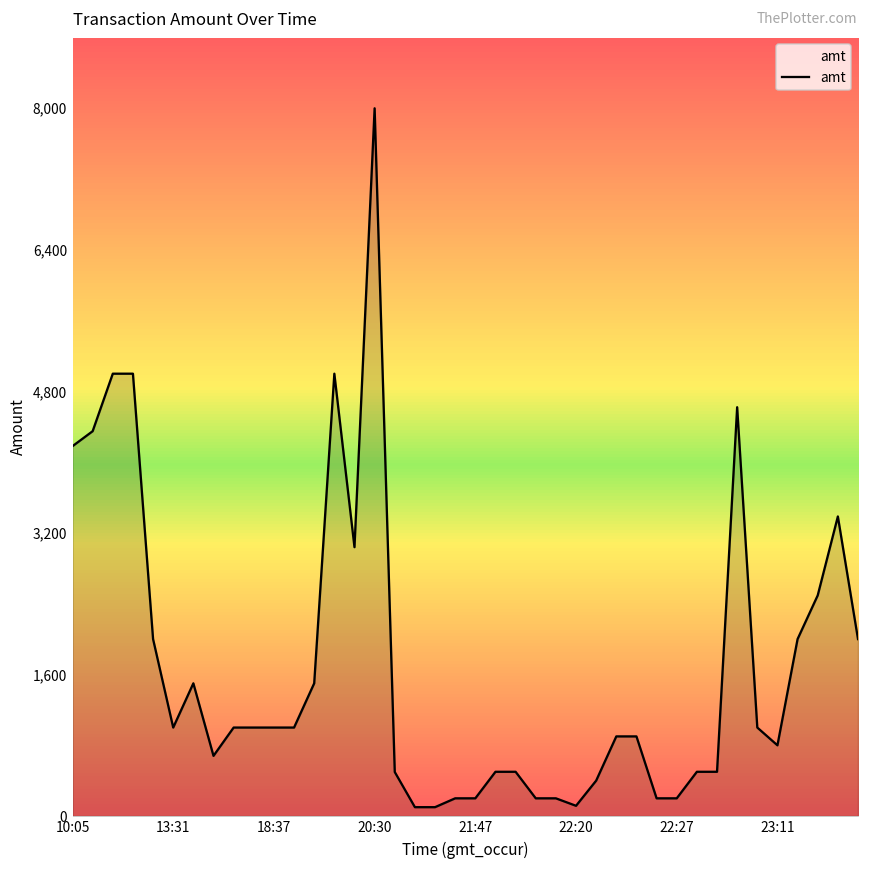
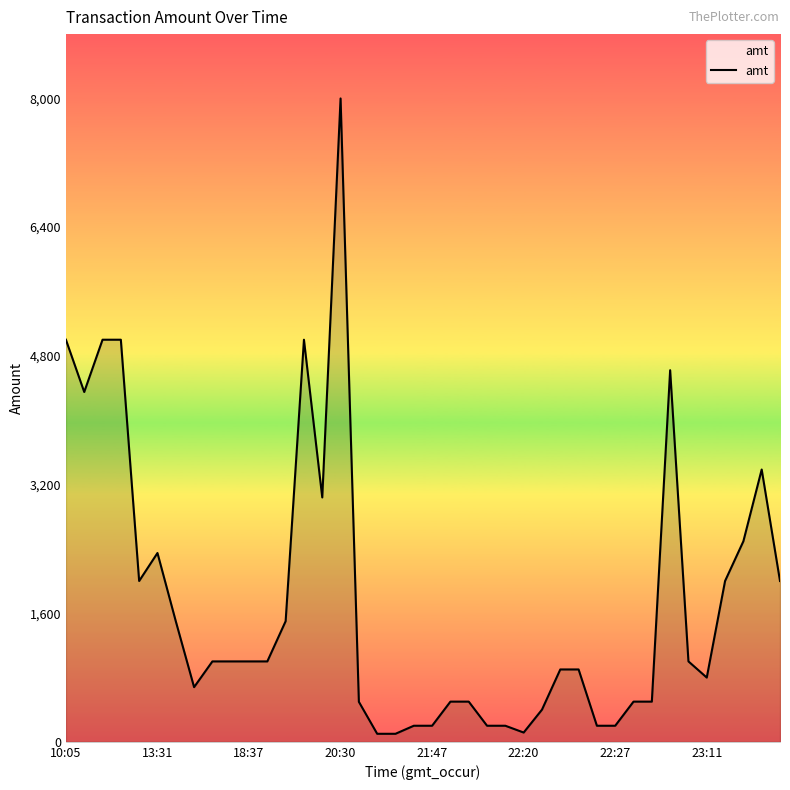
10:05: 4,200 -> 5,000
13:31: 1,000 -> 2,300
